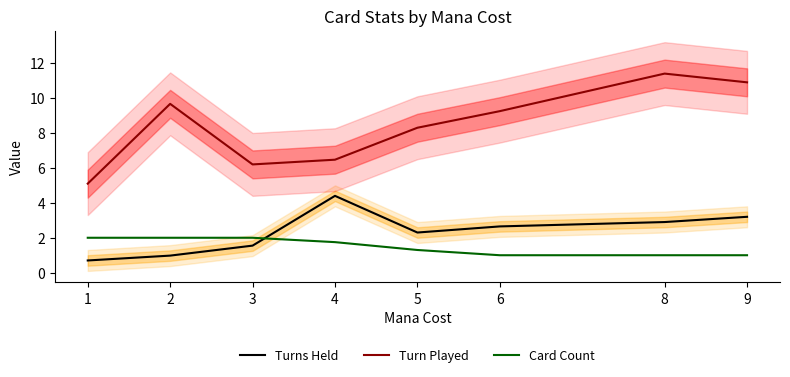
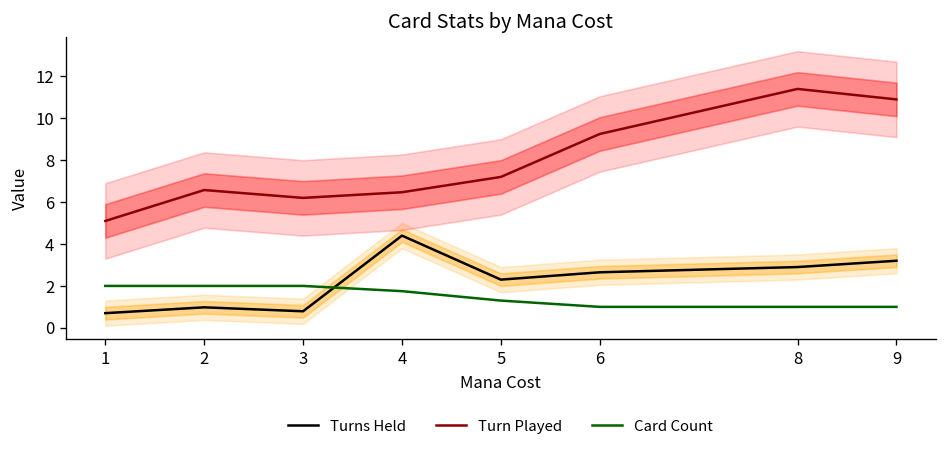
Turn Played, 2: 9.7 -> 6.6
Turns Held, 3: 1.6 -> 0.8
Turn Played, 5: 8.3 -> 7.2
